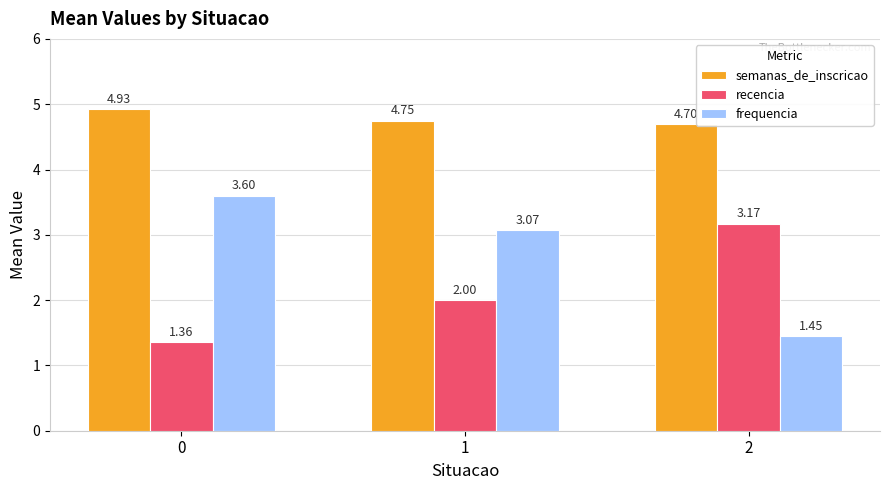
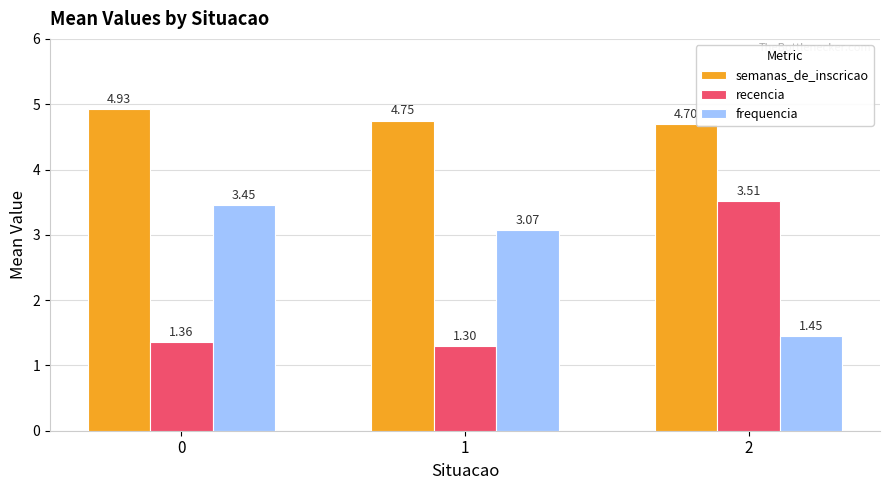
frequencia, 0: 3.60 -> 3.45
recencia, 1: 2.00 -> 1.30
recencia, 2: 3.17 -> 3.51
